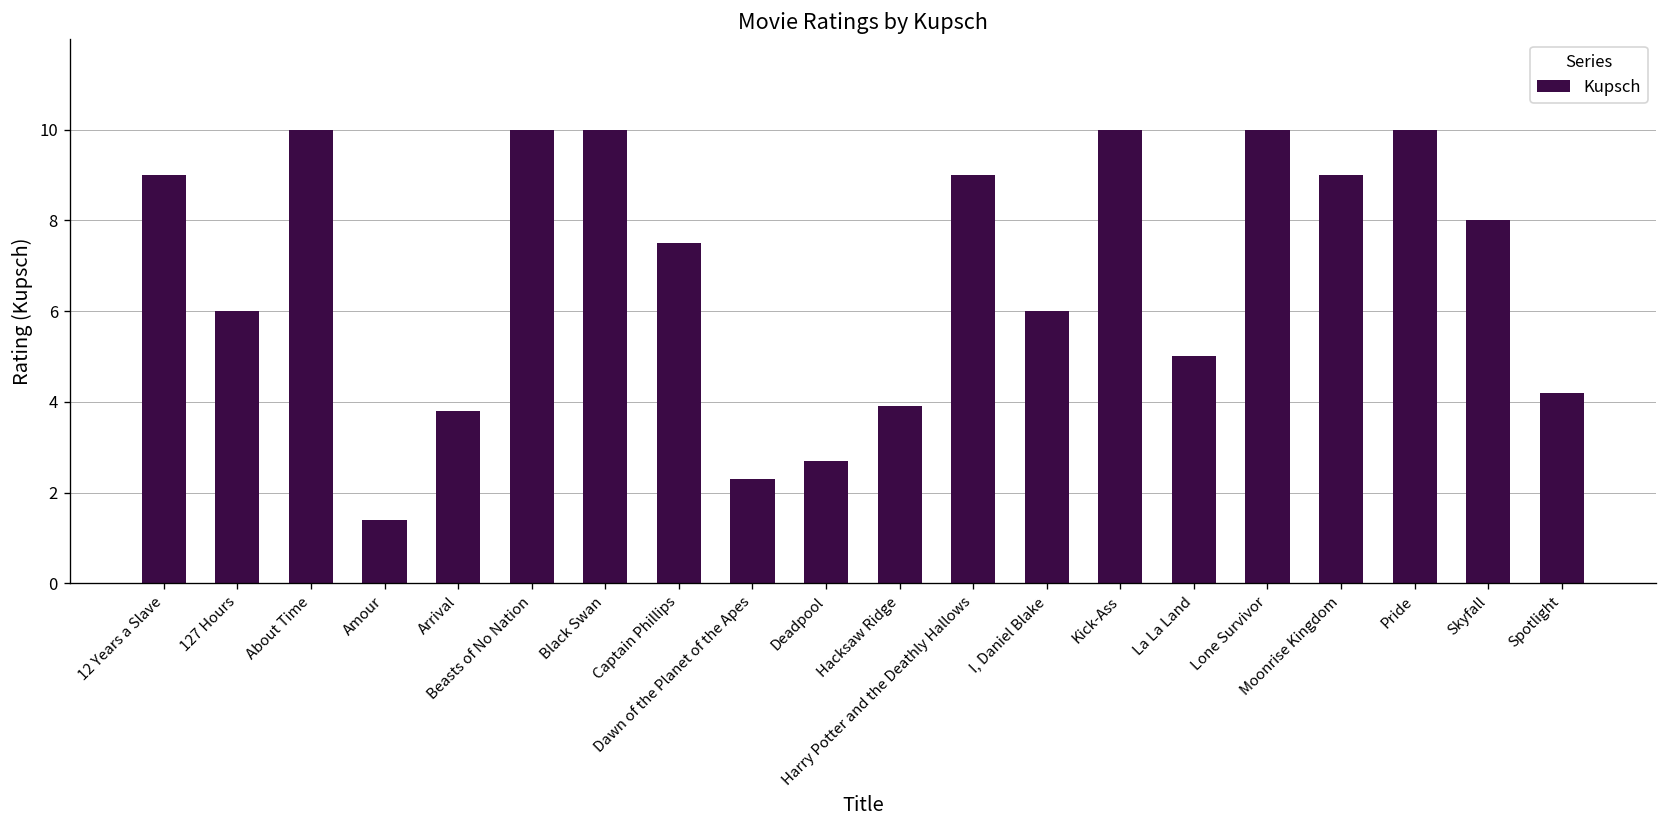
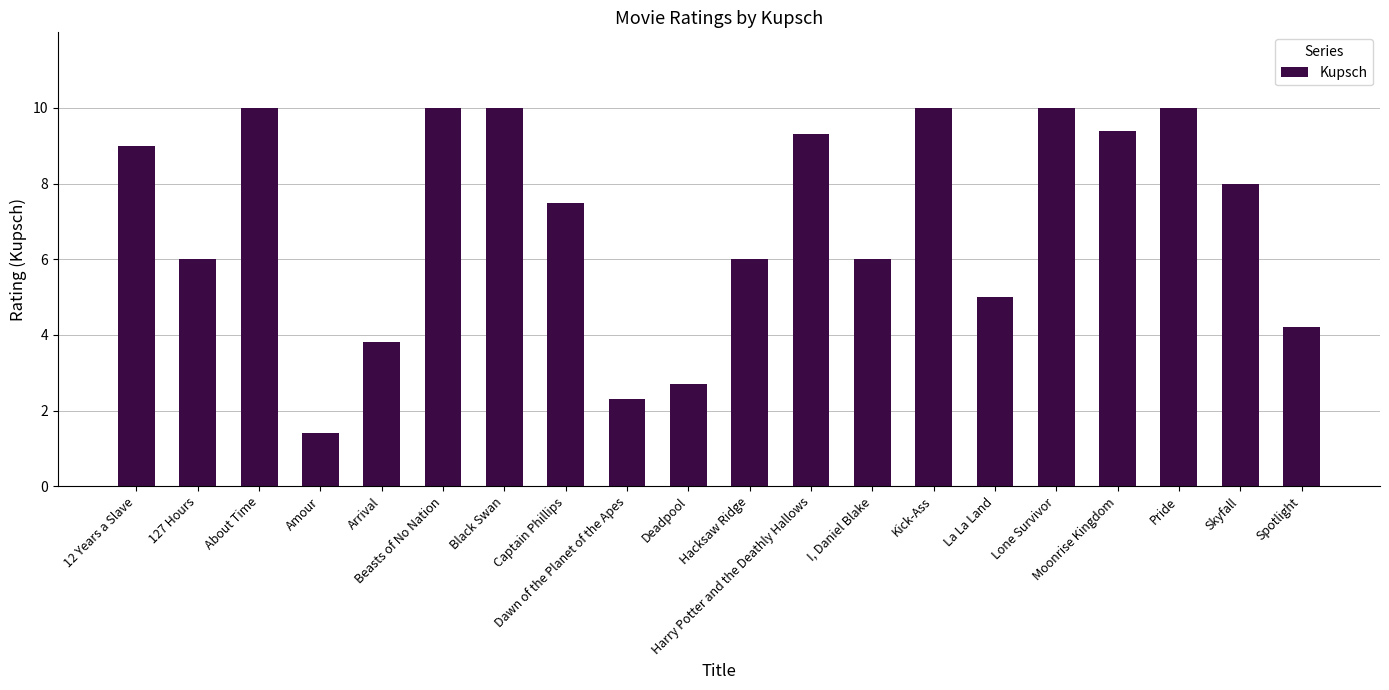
Hacksaw Ridge: 3.9 -> 6.0
Harry Potter and the Deathly Hallows: 9.0 -> 9.3
Moonrise Kingdom: 9.0 -> 9.4
